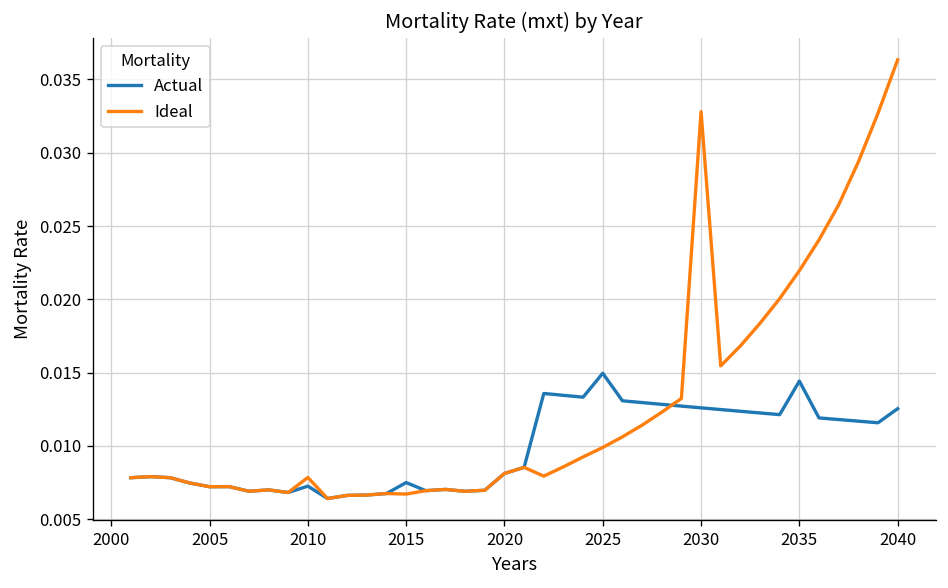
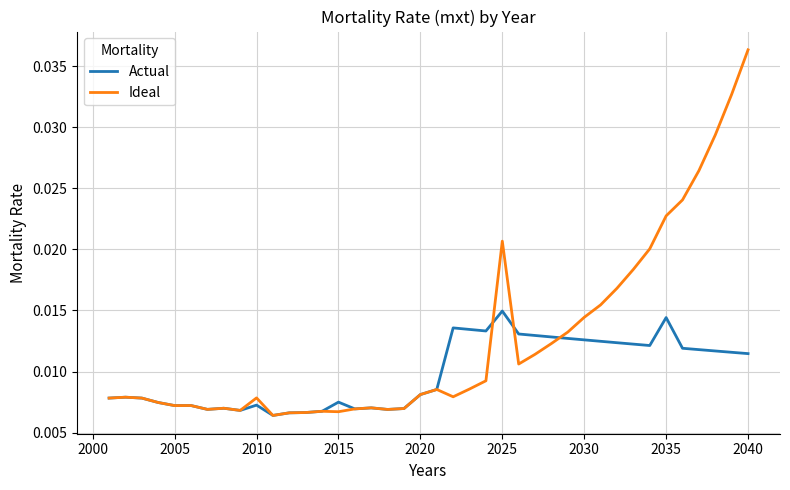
Ideal, 2025: 0.0099 -> 0.0207
Ideal, 2030: 0.0328 -> 0.0144
Ideal, 2035: 0.0220 -> 0.0227
Actual, 2040: 0.0125 -> 0.0115
